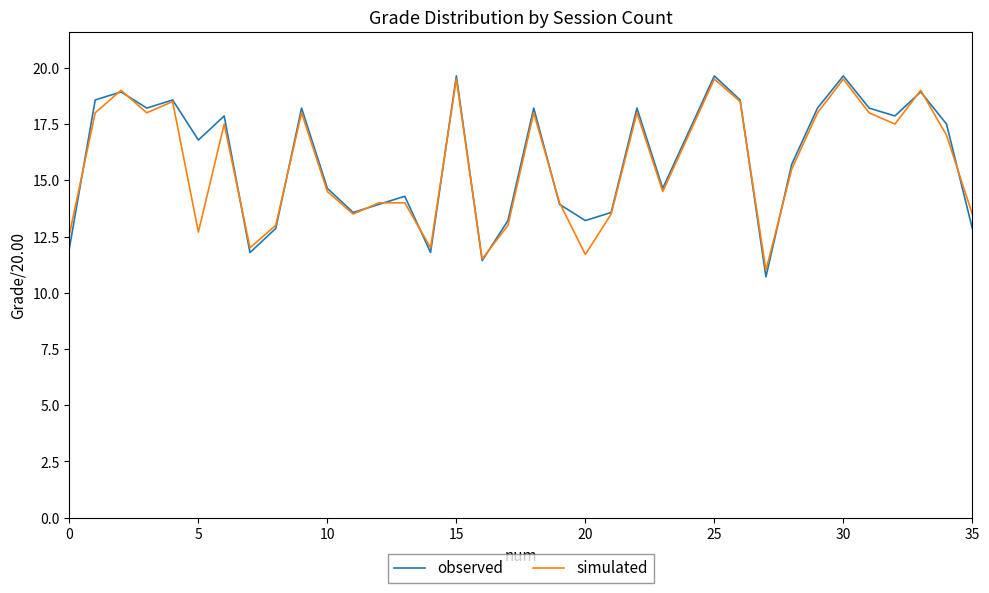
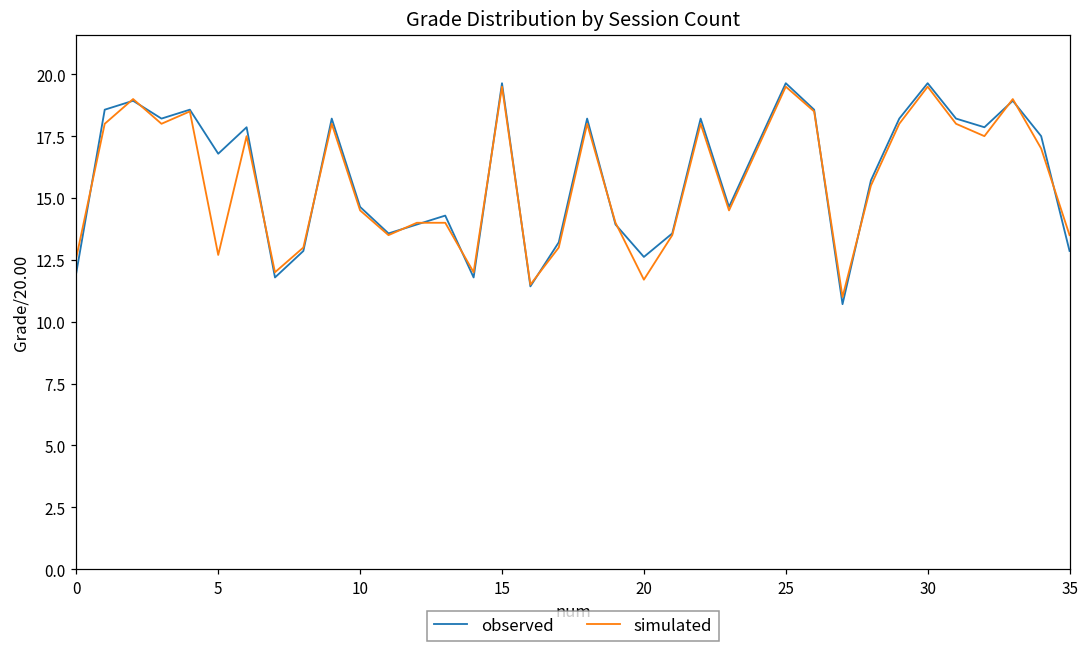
observed, 20: 13.2 -> 12.6
